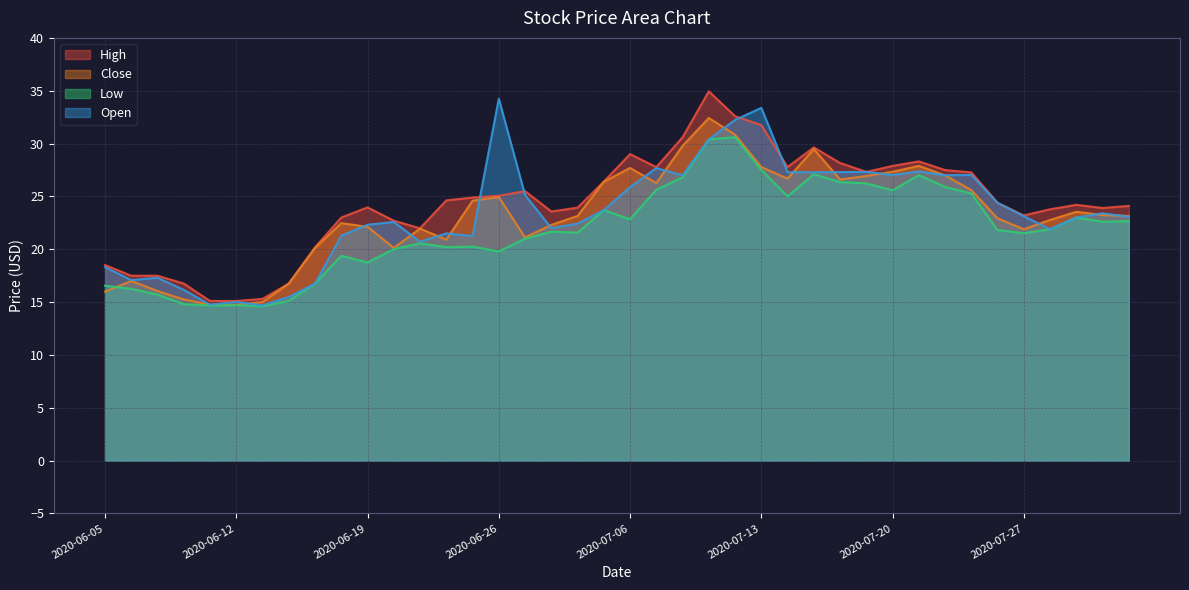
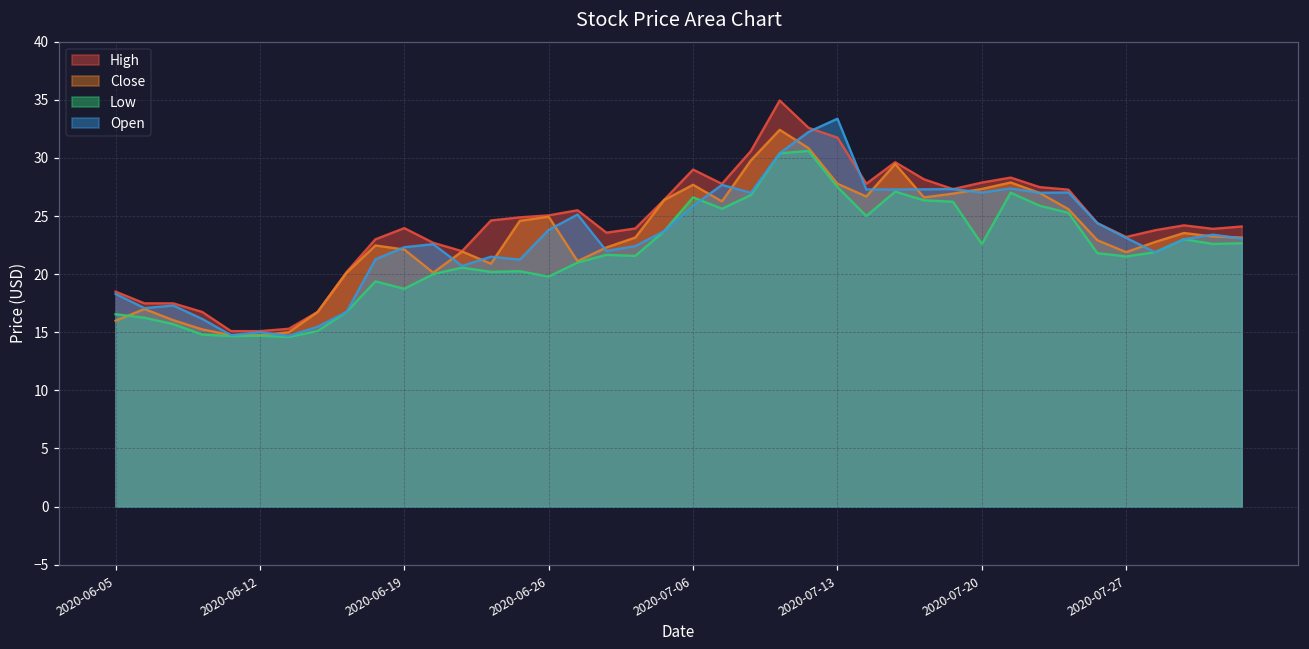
Open, 2020-06-26: 34.2 -> 23.8
Low, 2020-07-06: 22.8 -> 26.6
Low, 2020-07-20: 25.6 -> 22.6
